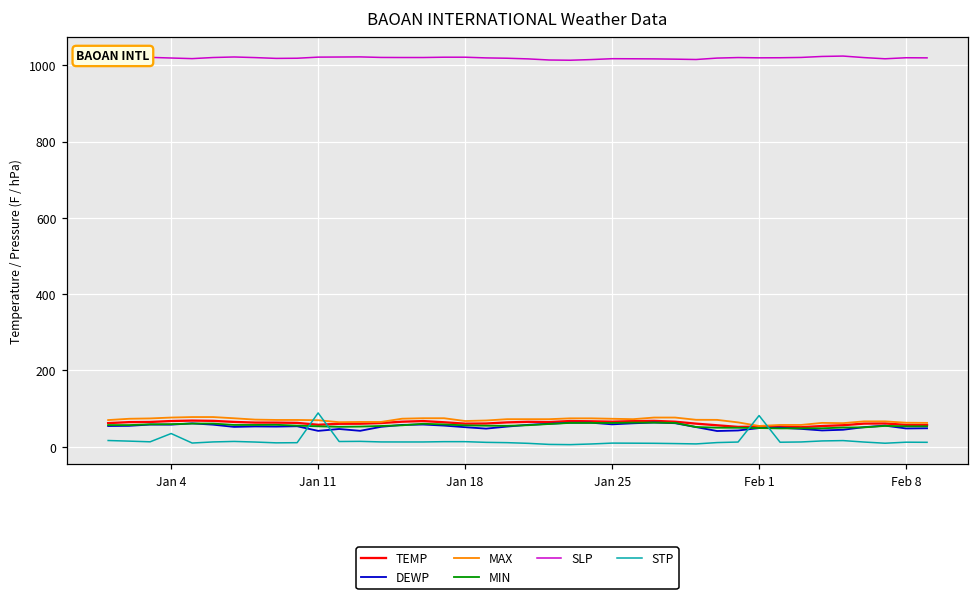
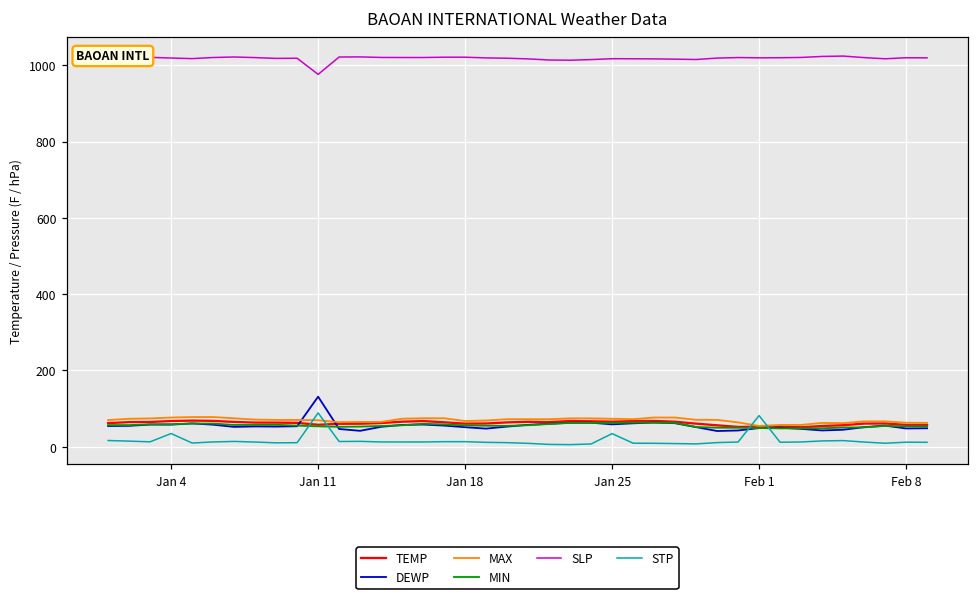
DEWP, Jan 11: 40 -> 130
SLP, Jan 11: 1020 -> 980
STP, Jan 25: 10 -> 30
